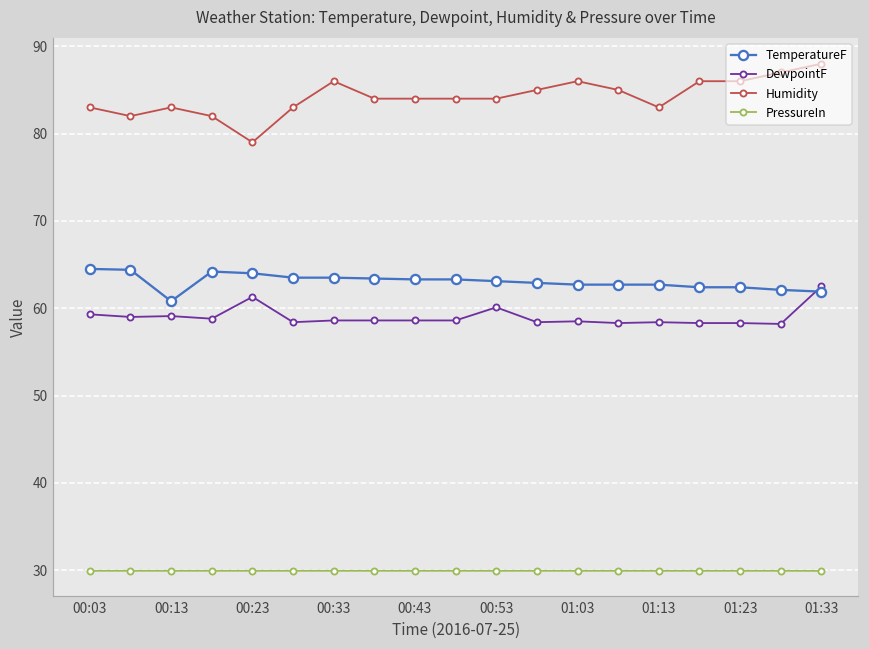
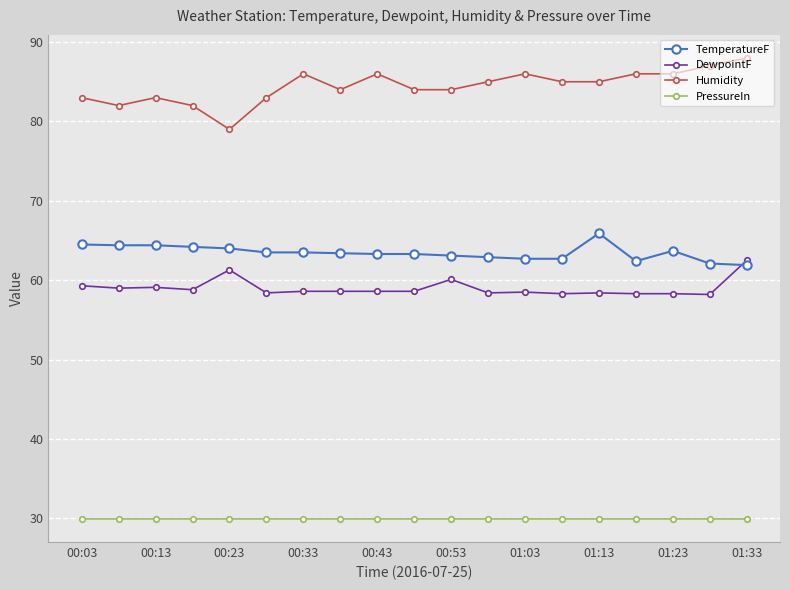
TemperatureF, 00:13: 61 -> 64
Humidity, 00:43: 84 -> 86
TemperatureF, 01:13: 63 -> 66
Humidity, 01:13: 83 -> 85
TemperatureF, 01:23: 62 -> 64
